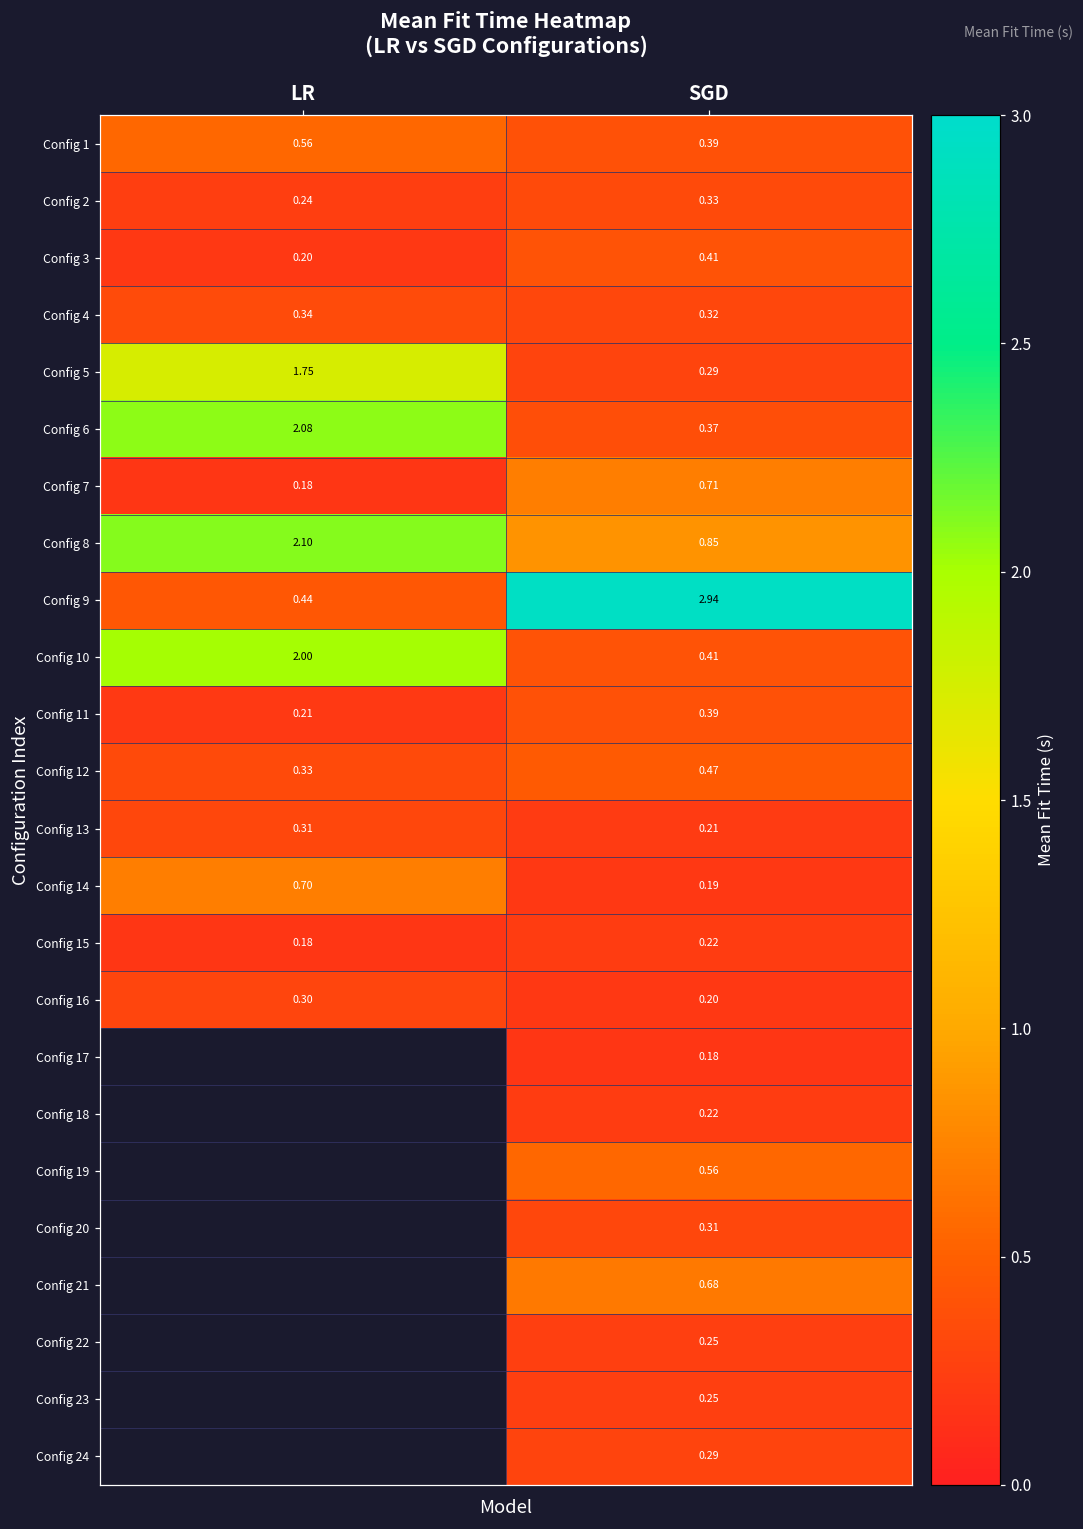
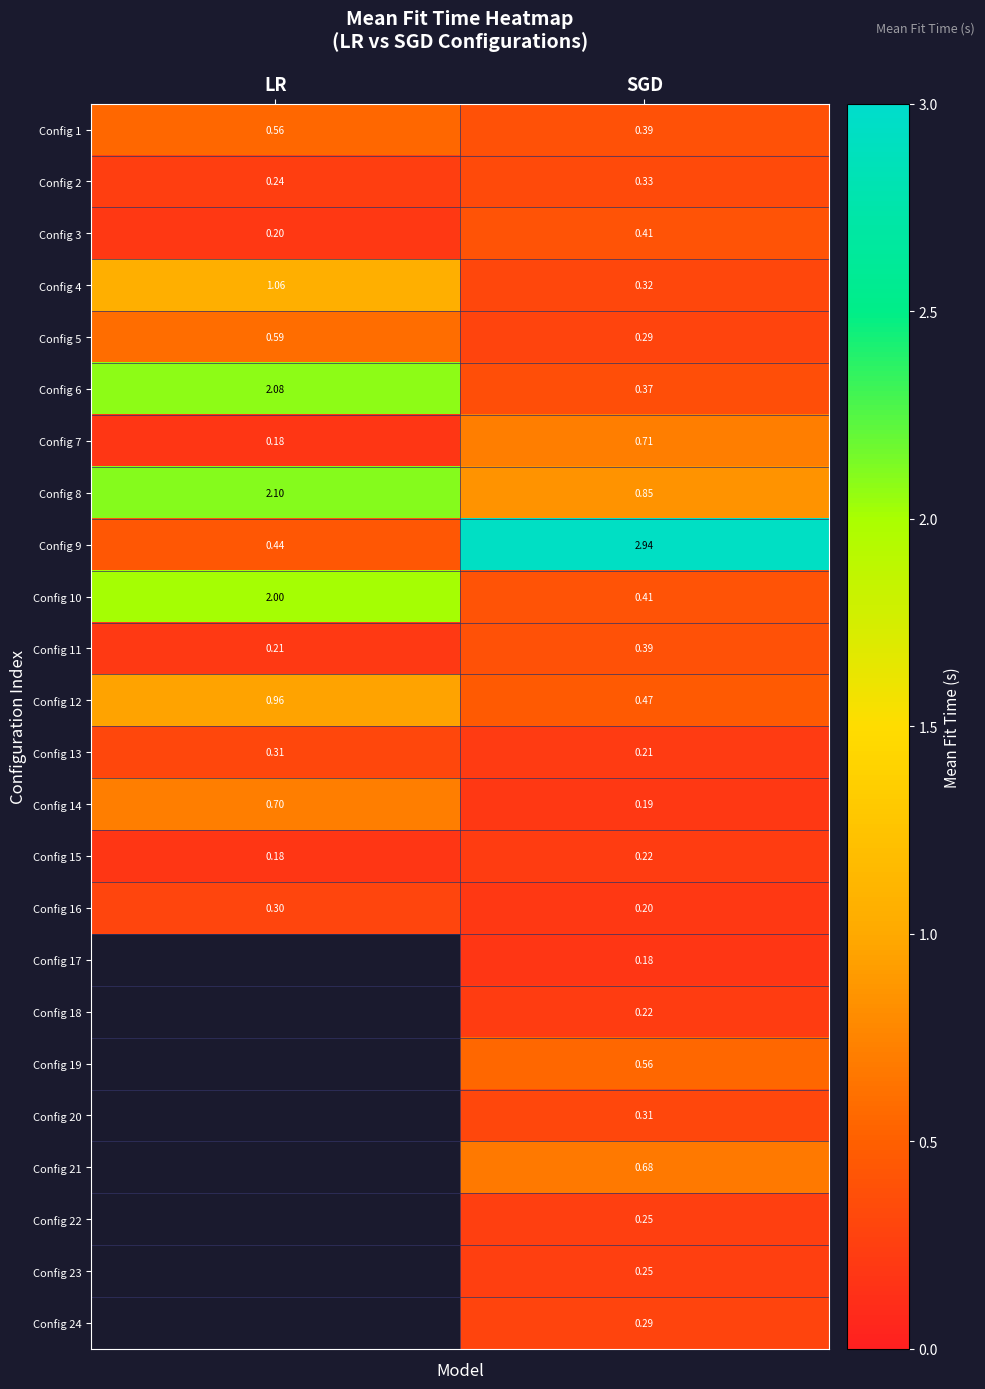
Config 4, LR: 0.34 -> 1.06
Config 5, LR: 1.75 -> 0.59
Config 12, LR: 0.33 -> 0.96
